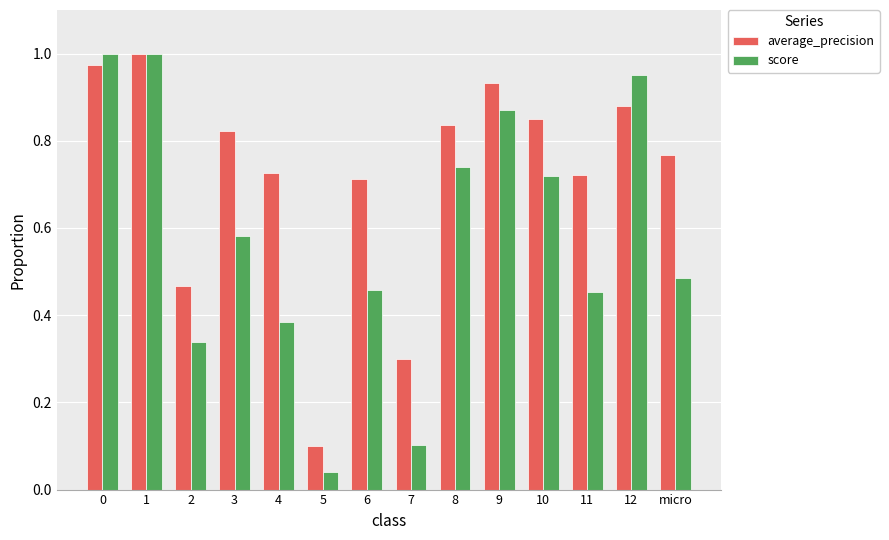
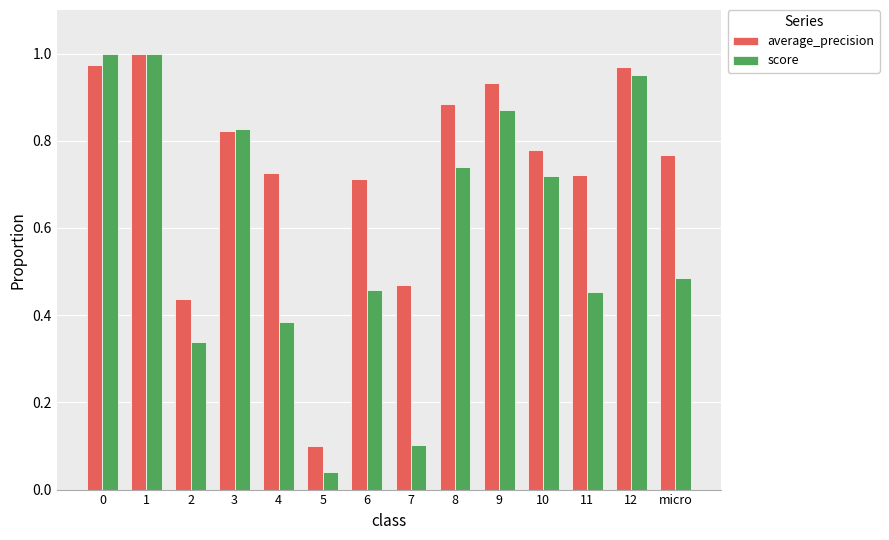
average_precision, 2: 0.47 -> 0.44
score, 3: 0.58 -> 0.83
average_precision, 7: 0.30 -> 0.47
average_precision, 8: 0.84 -> 0.88
average_precision, 10: 0.85 -> 0.78
average_precision, 12: 0.88 -> 0.97
